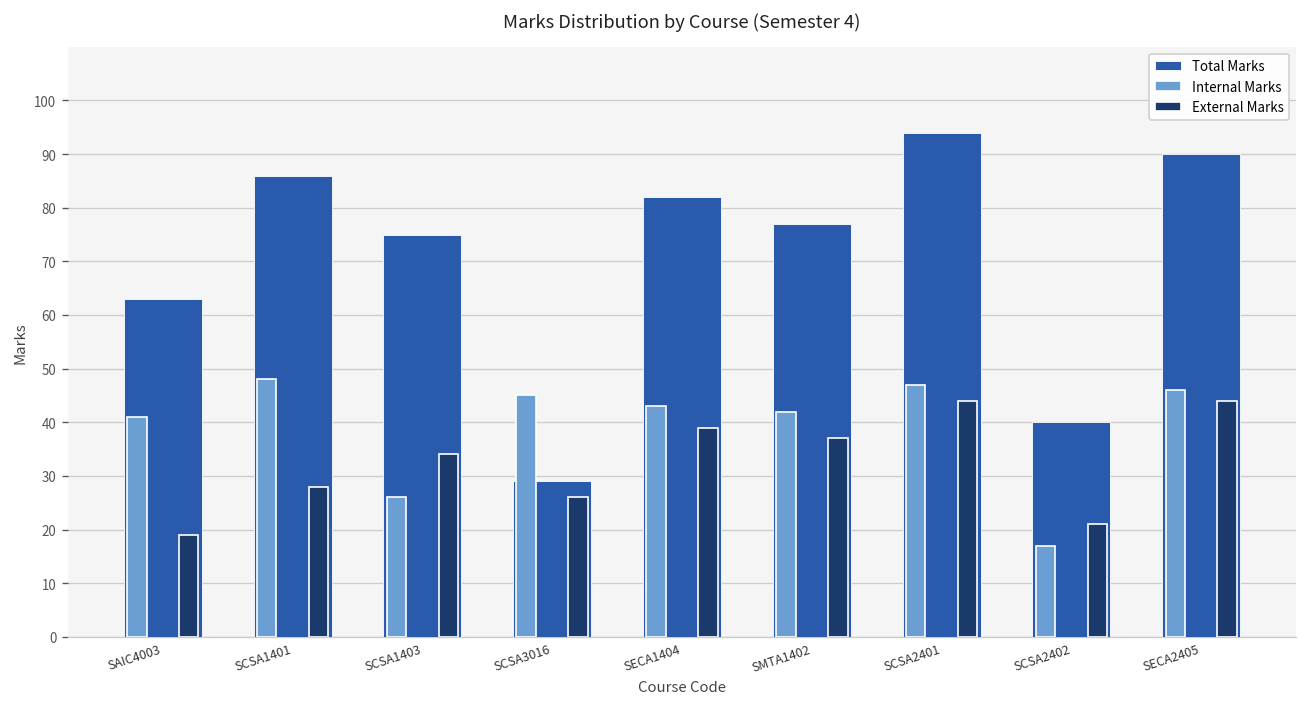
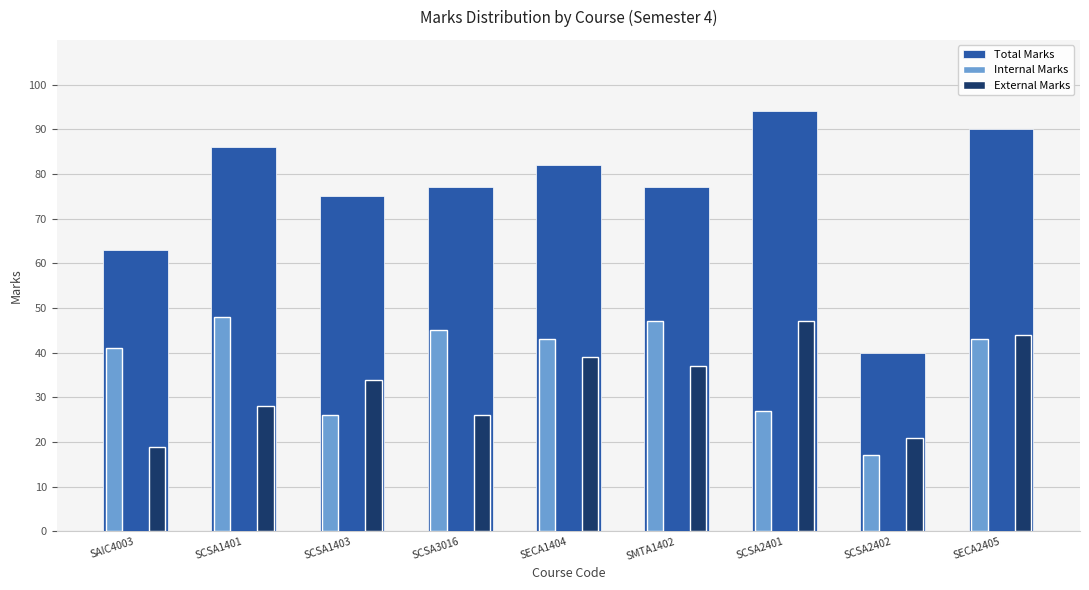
Total Marks, SCSA3016: 29 -> 77
Internal Marks, SMTA1402: 42 -> 47
Internal Marks, SCSA2401: 47 -> 27
External Marks, SCSA2401: 44 -> 47
Internal Marks, SECA2405: 46 -> 43
